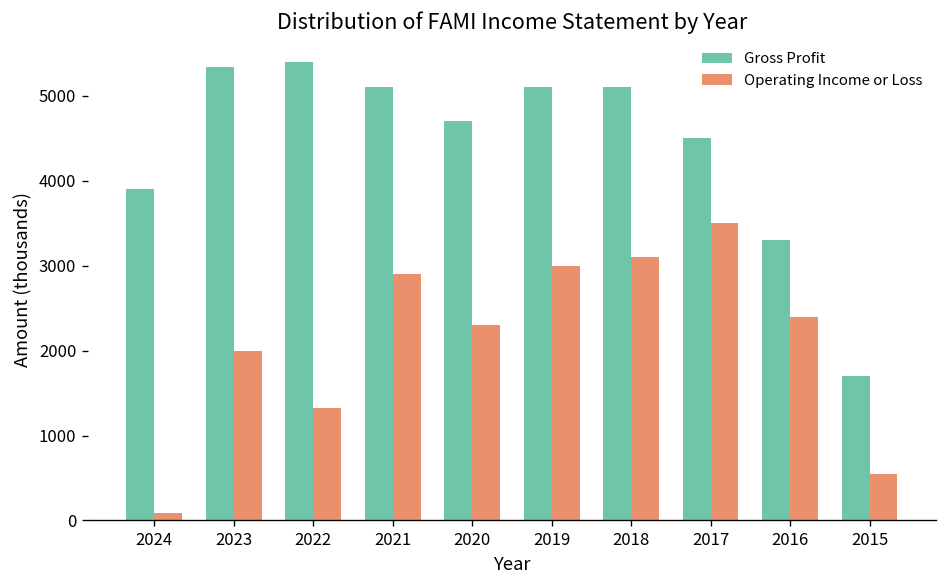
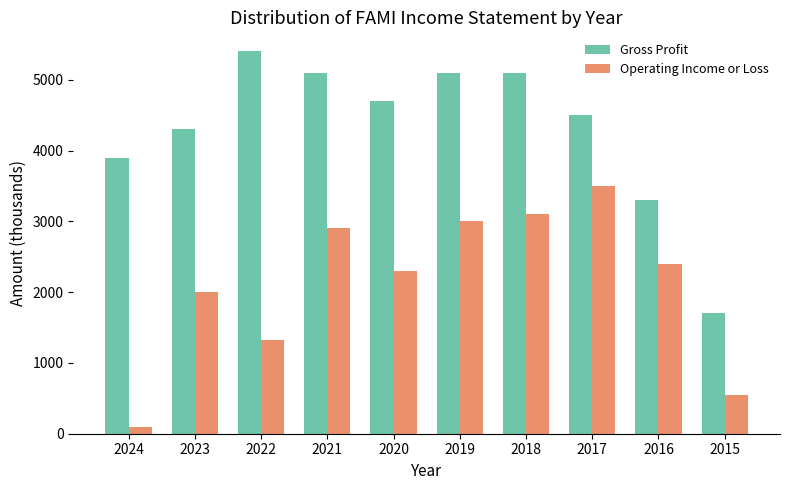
Gross Profit, 2023: 5300 -> 4300
